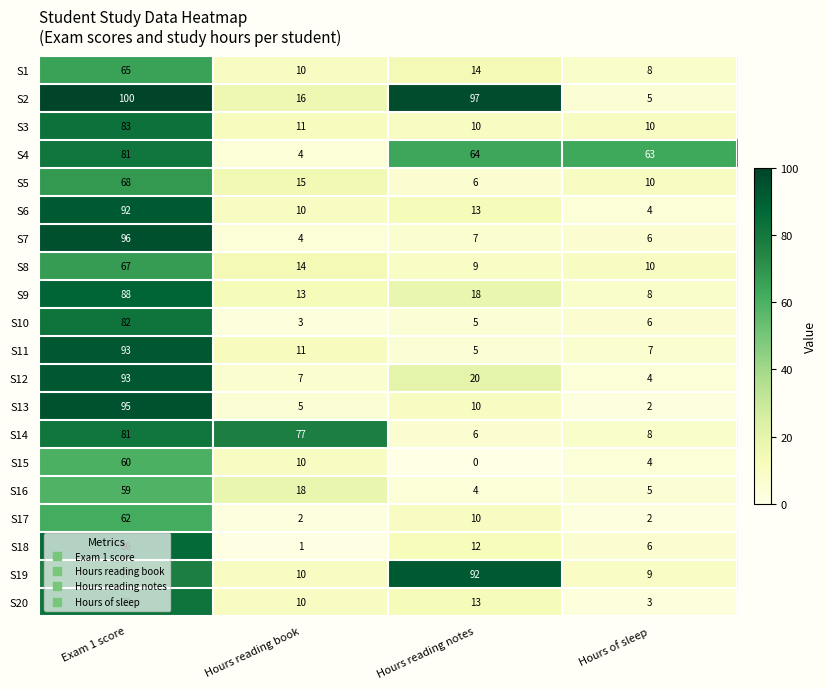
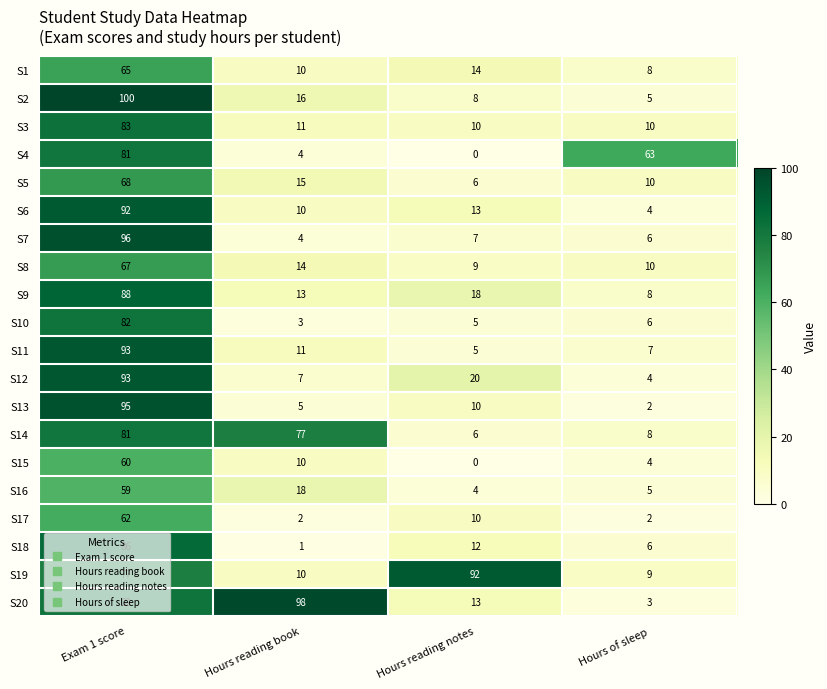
S2, Hours reading notes: 97 -> 8
S4, Hours reading notes: 64 -> 0
S20, Hours reading book: 10 -> 98
